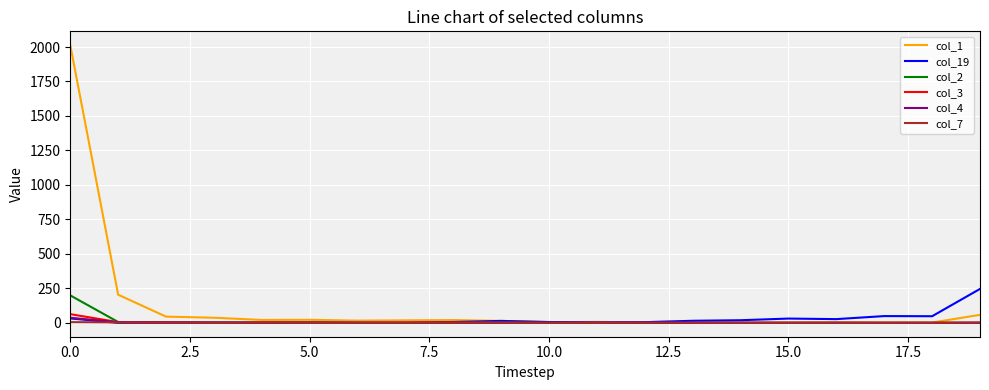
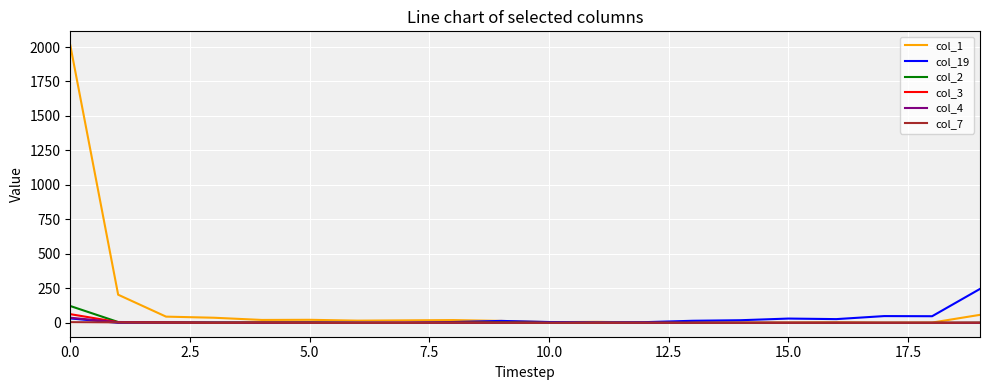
col_2, 0.0: 200 -> 120
